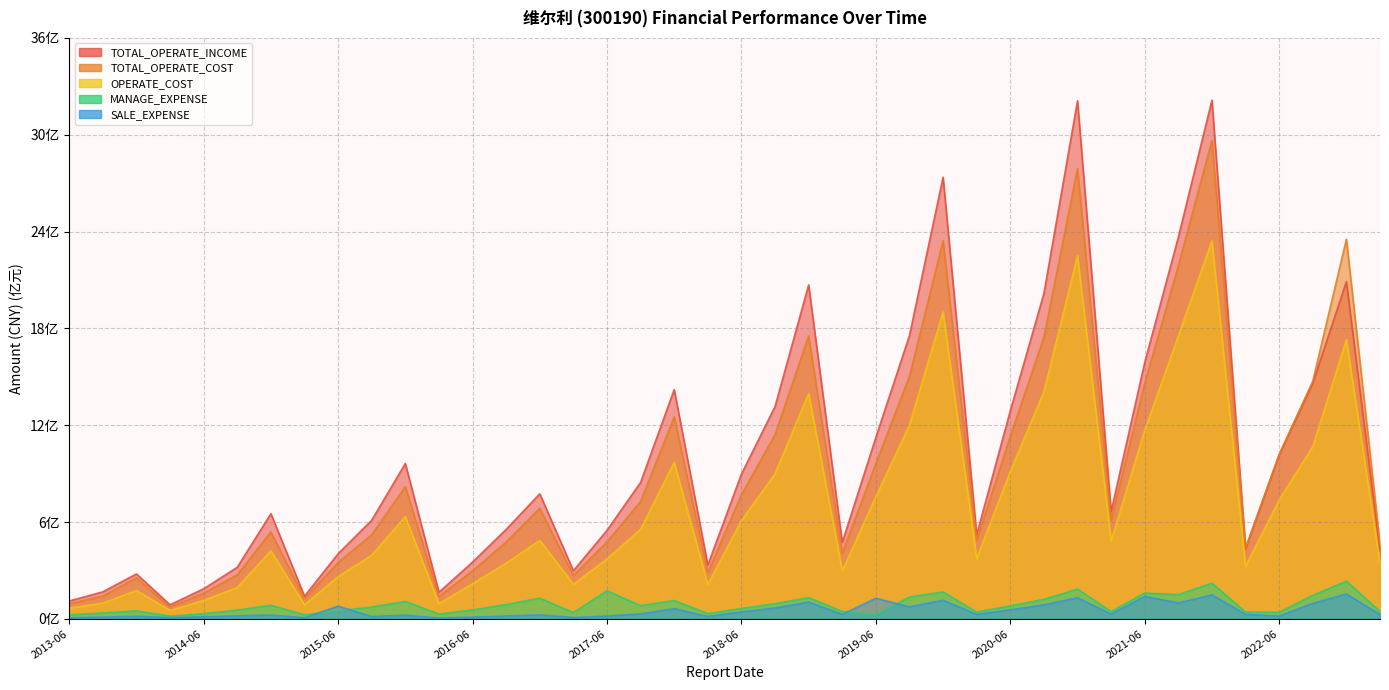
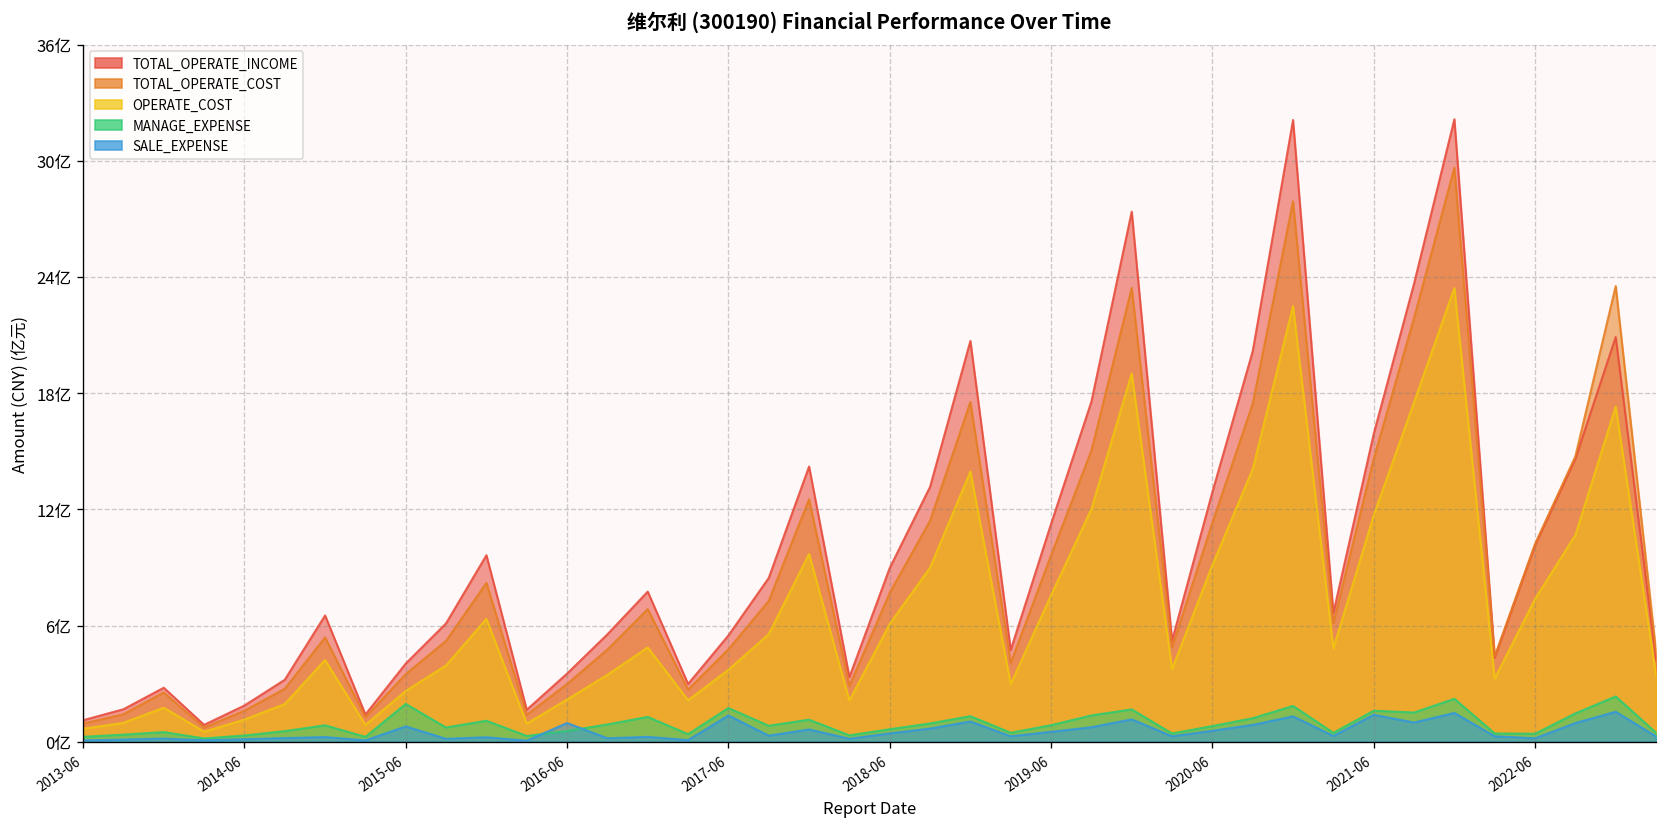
MANAGE_EXPENSE, 2015-06: 0.5亿 -> 1.9亿
SALE_EXPENSE, 2016-06: 0.1亿 -> 1.0亿
SALE_EXPENSE, 2017-06: 0.2亿 -> 1.4亿
MANAGE_EXPENSE, 2019-06: 0.2亿 -> 0.9亿
SALE_EXPENSE, 2019-06: 1.3亿 -> 0.5亿
